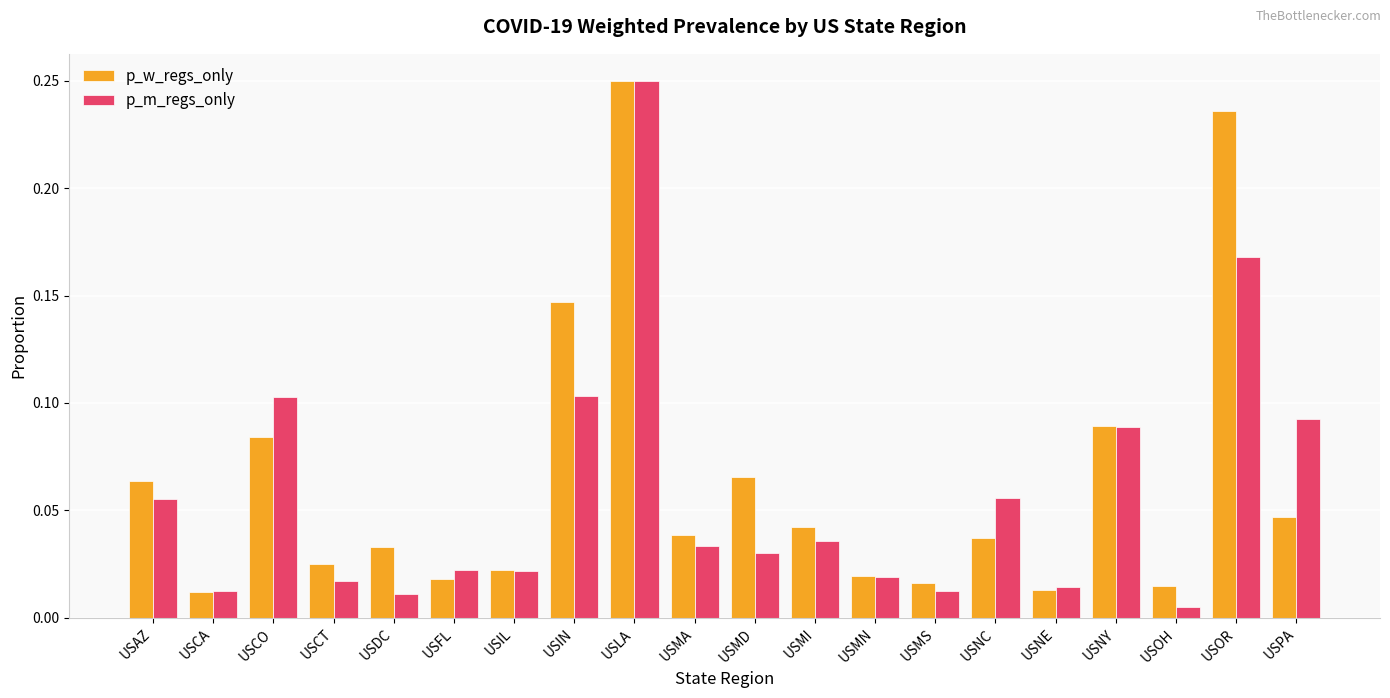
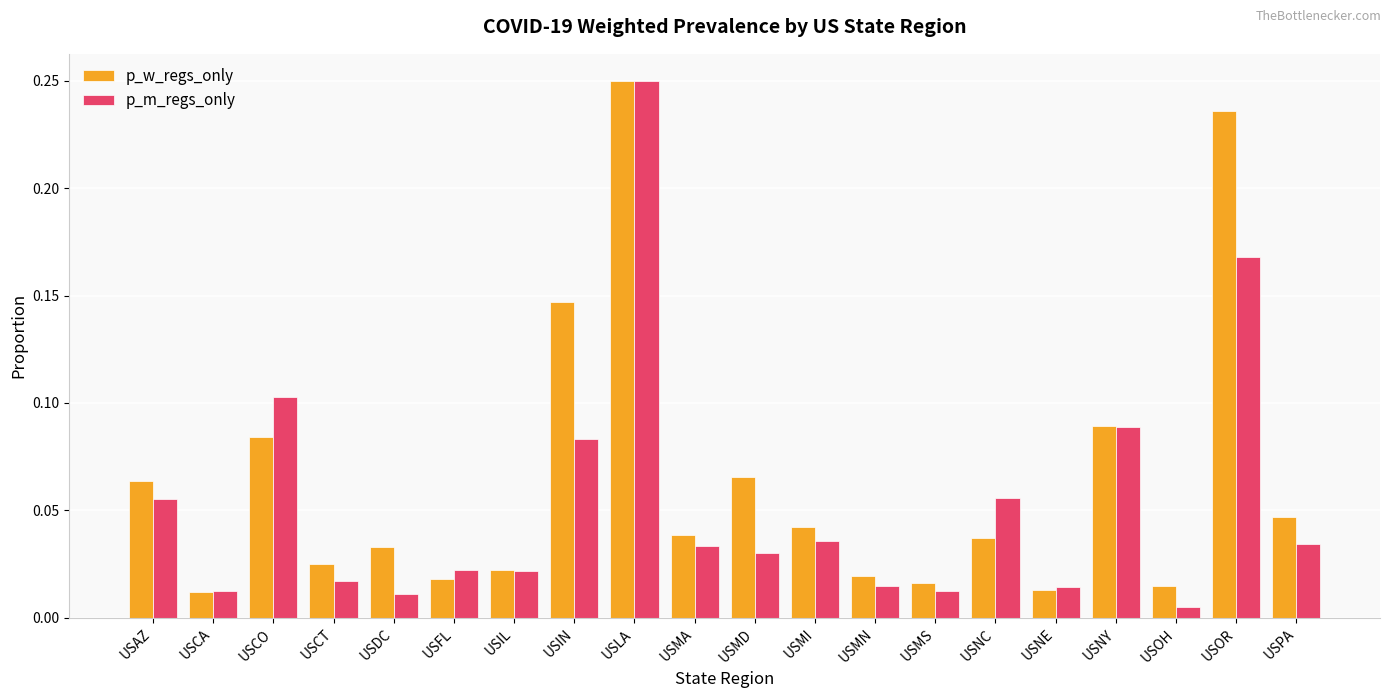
p_m_regs_only, USIN: 0.103 -> 0.083
p_m_regs_only, USMN: 0.019 -> 0.015
p_m_regs_only, USPA: 0.093 -> 0.034
